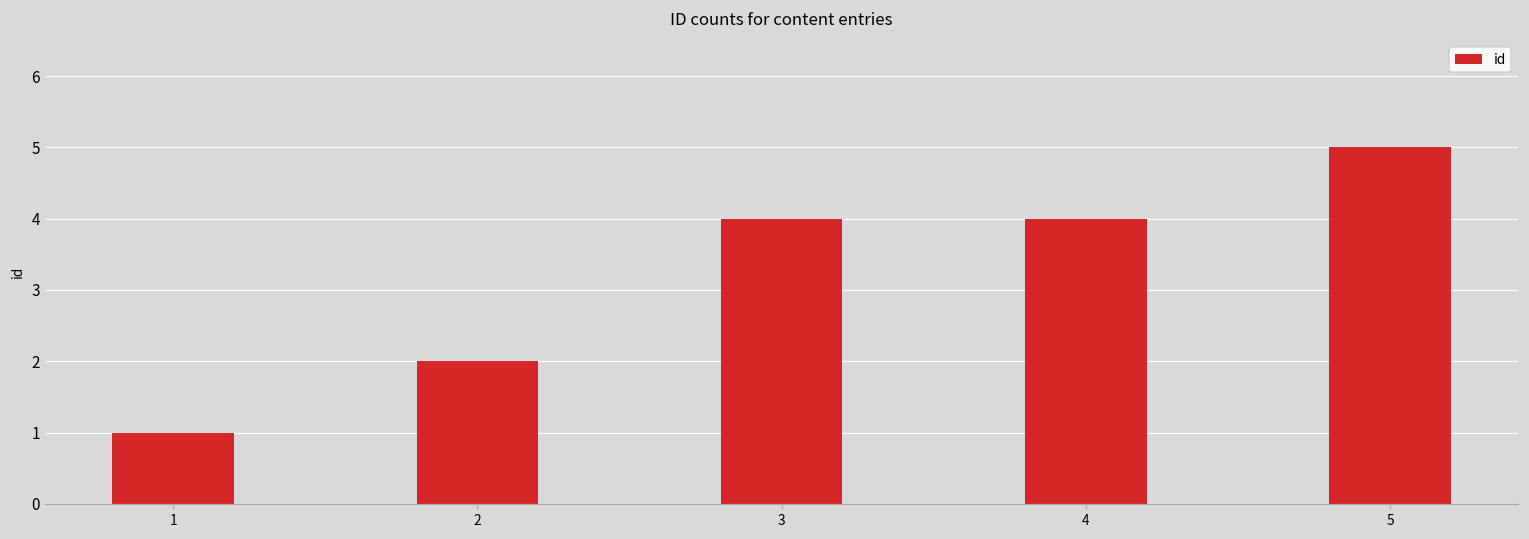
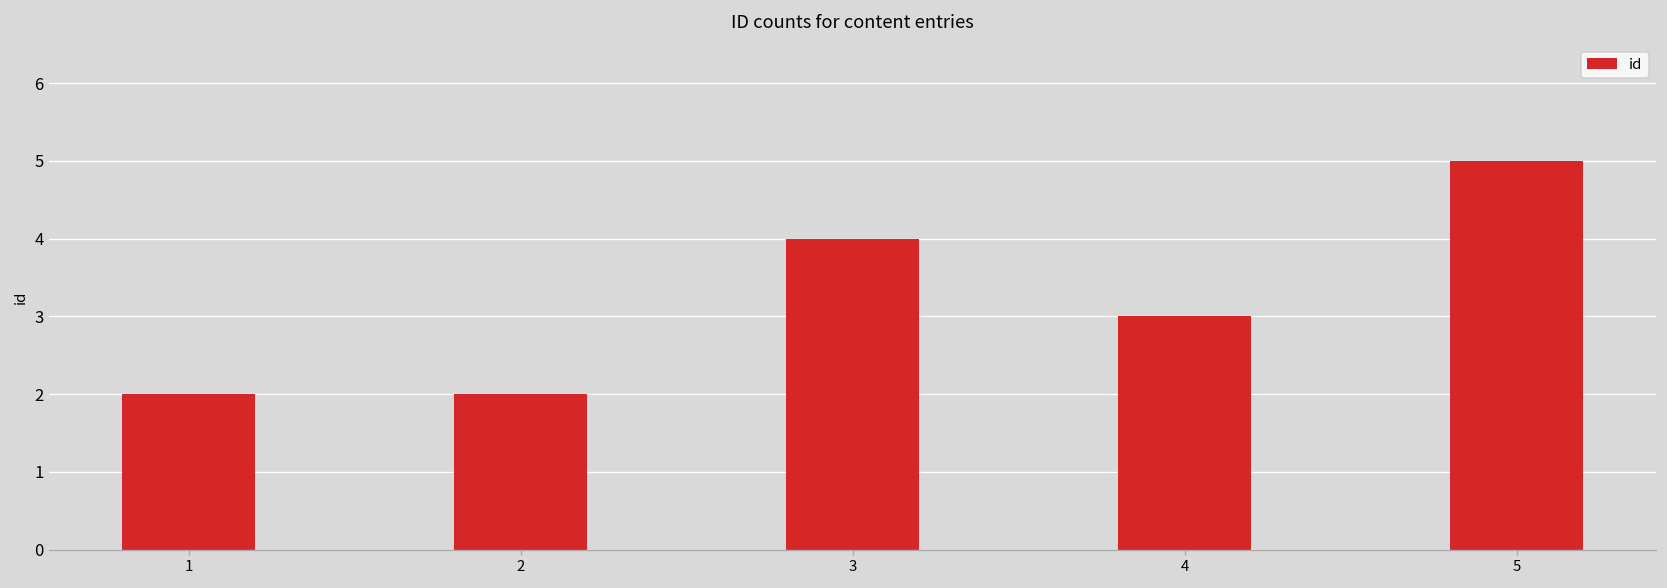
1: 1 -> 2
4: 4 -> 3
